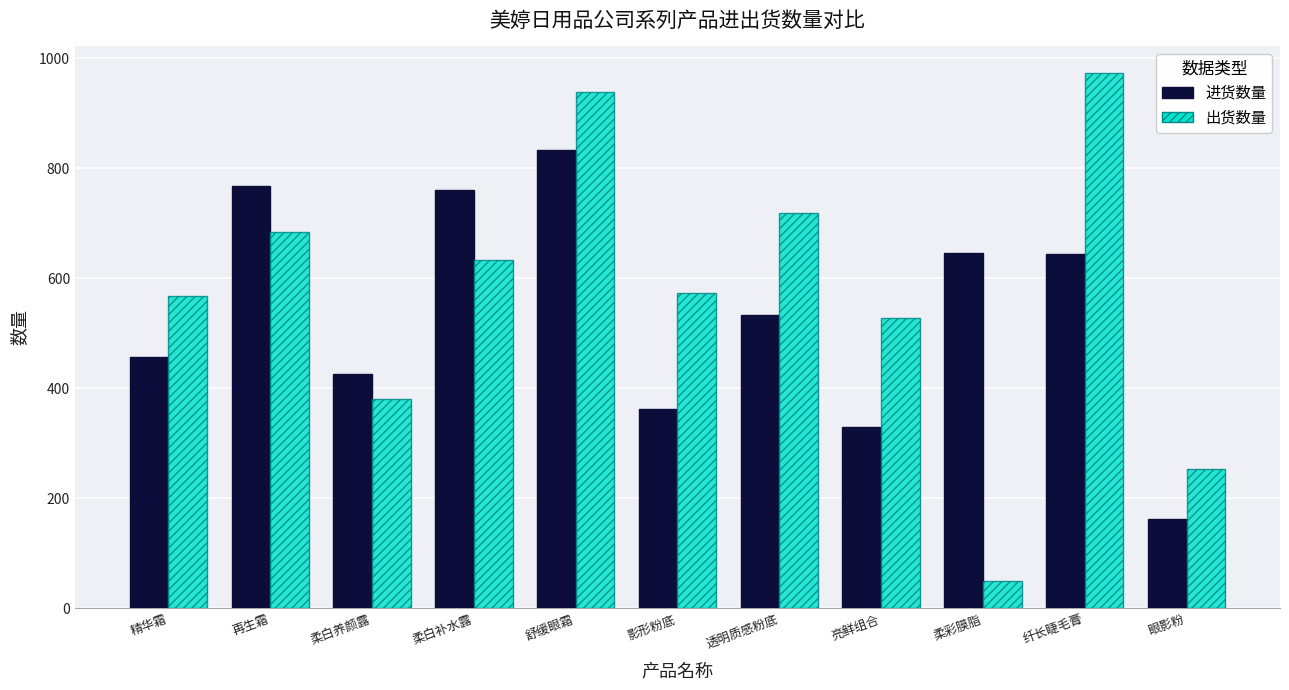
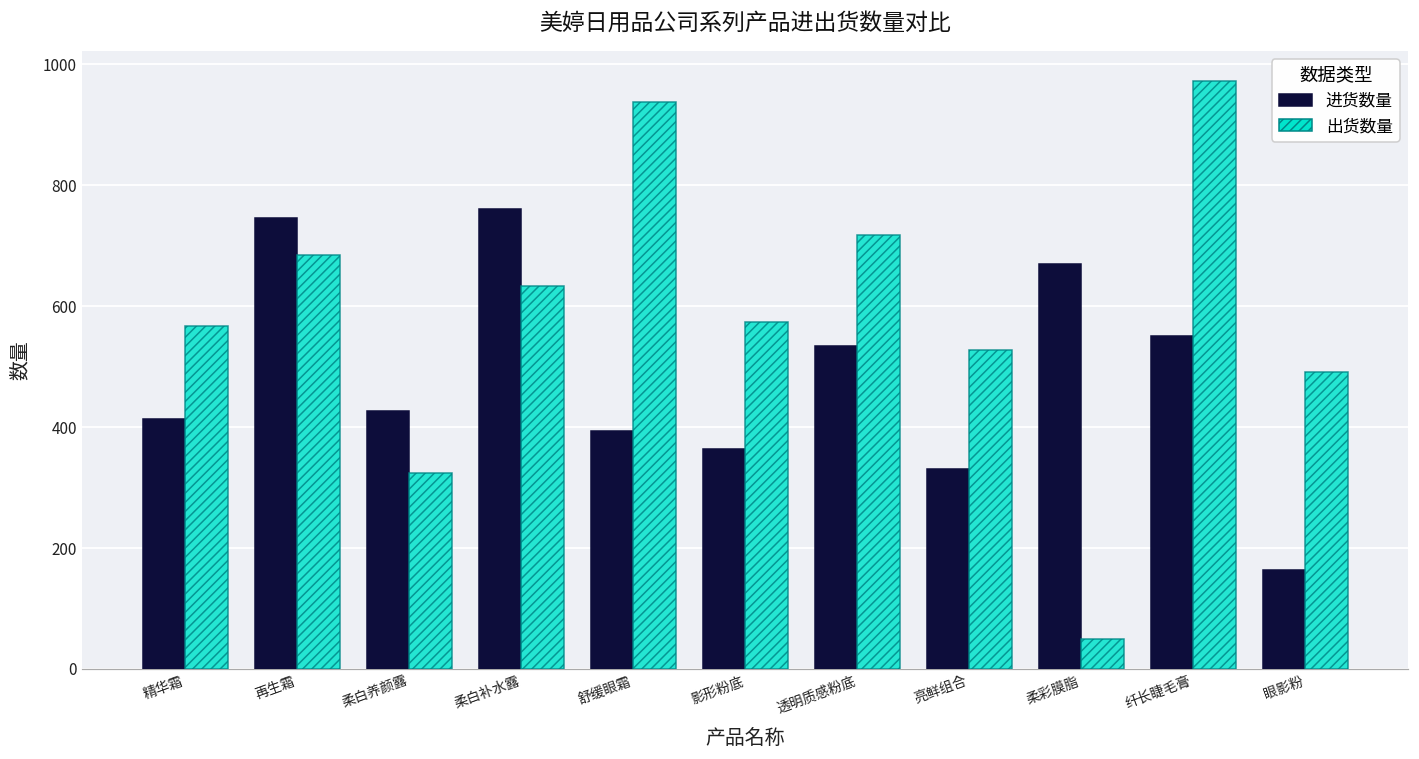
进货数量, 精华霜: 460 -> 410
进货数量, 再生霜: 770 -> 750
出货数量, 柔白养颜露: 380 -> 320
进货数量, 舒缓眼霜: 830 -> 390
进货数量, 柔彩膜脂: 650 -> 670
进货数量, 纤长睫毛膏: 650 -> 550
出货数量, 眼影粉: 250 -> 490
